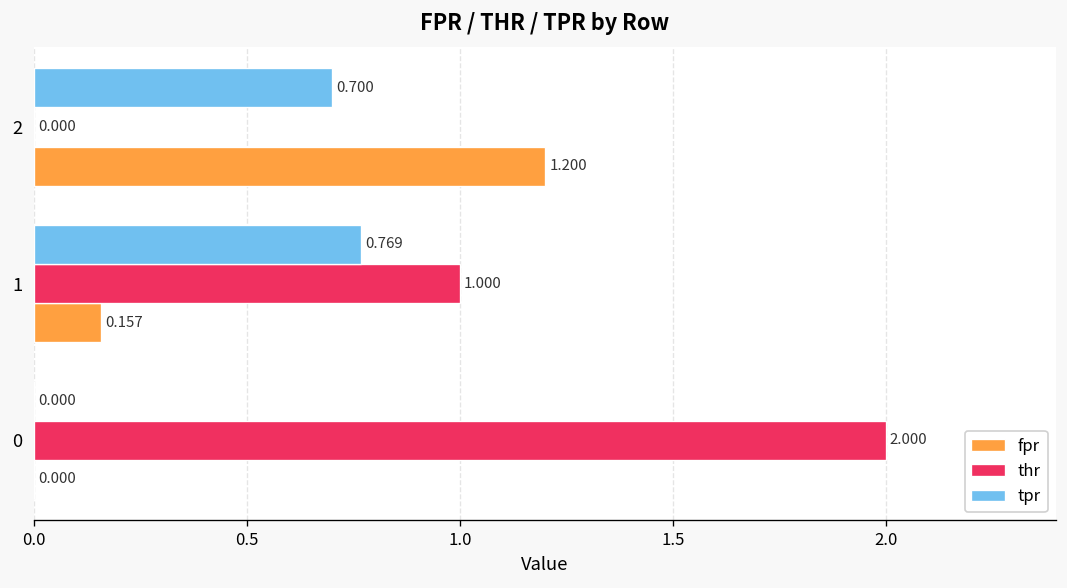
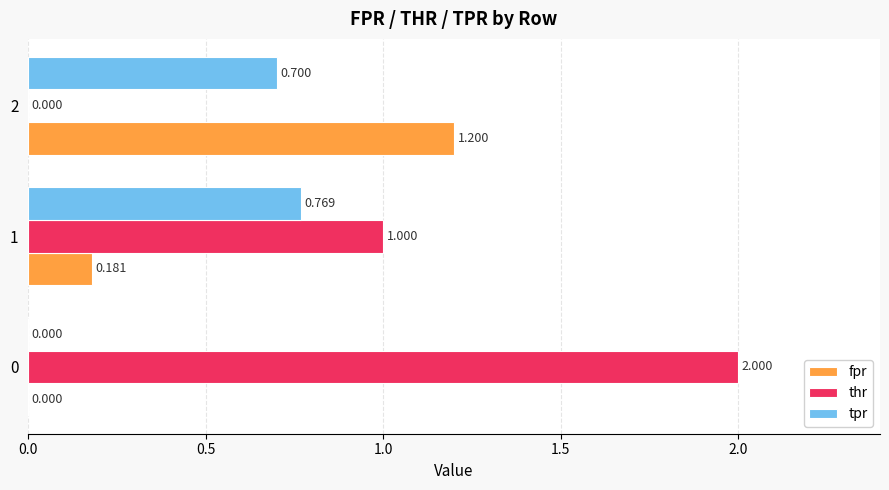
fpr, 1: 0.157 -> 0.181
